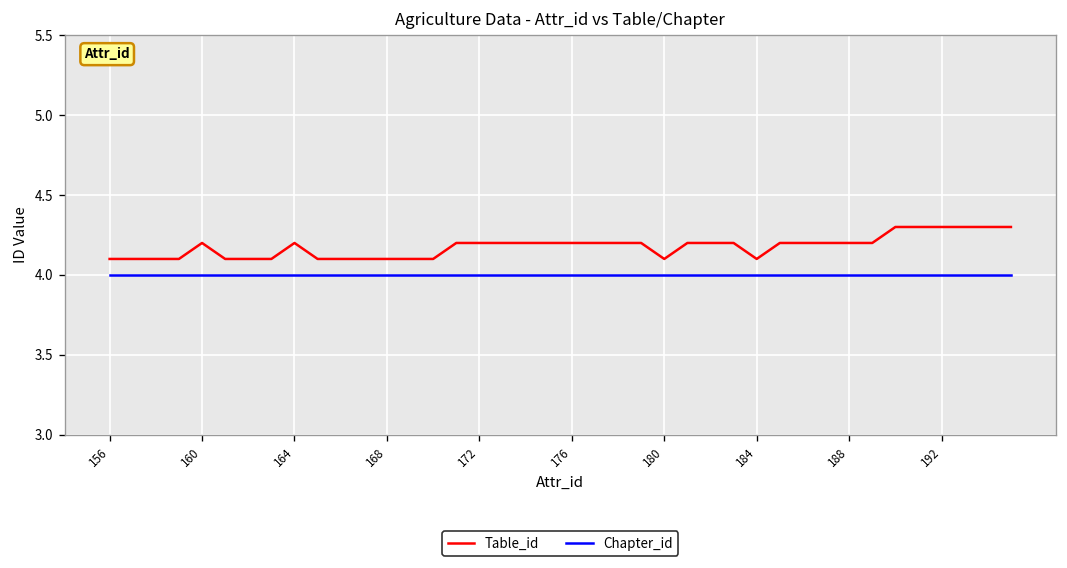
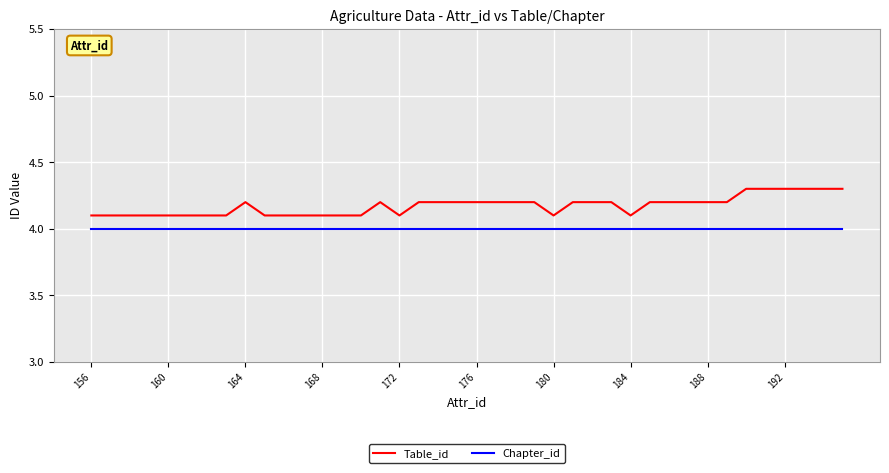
Table_id, 160: 4.2 -> 4.1
Table_id, 172: 4.2 -> 4.1
